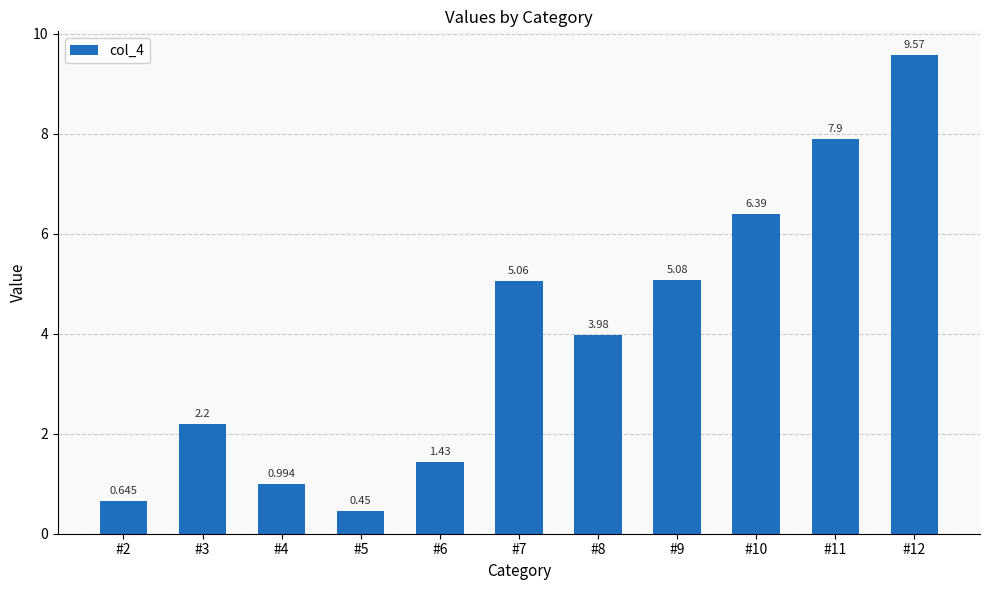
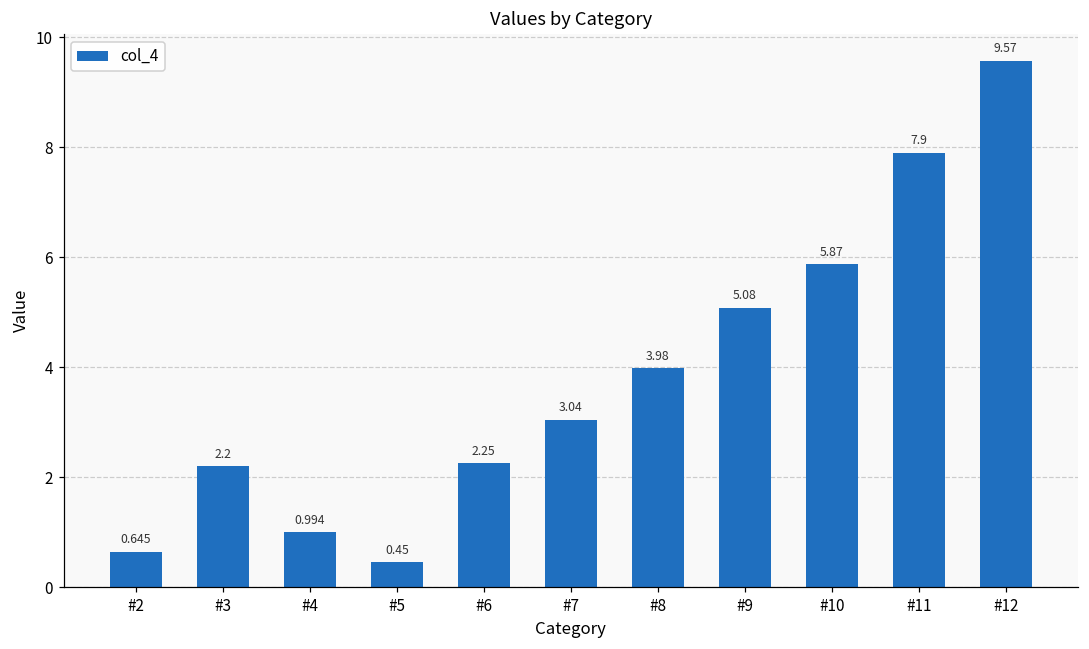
#6: 1.43 -> 2.25
#7: 5.06 -> 3.04
#10: 6.39 -> 5.87
